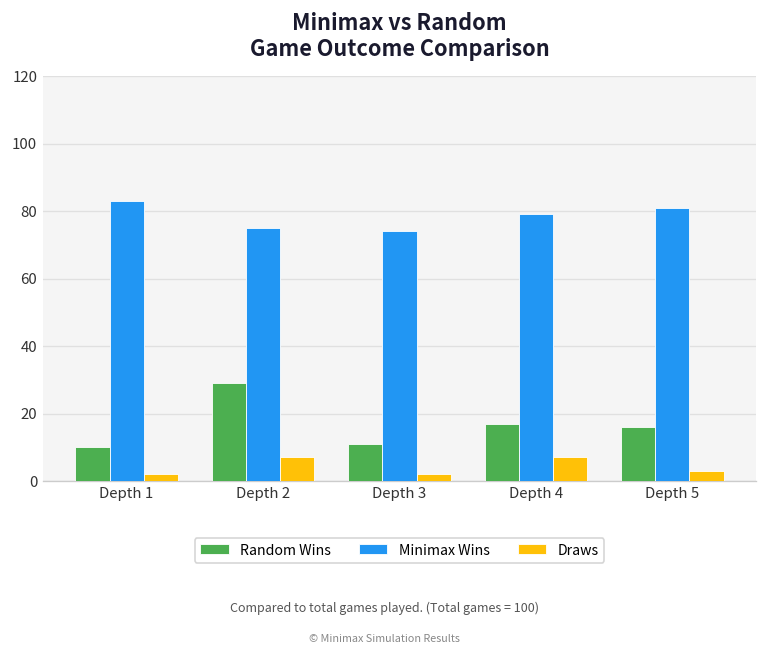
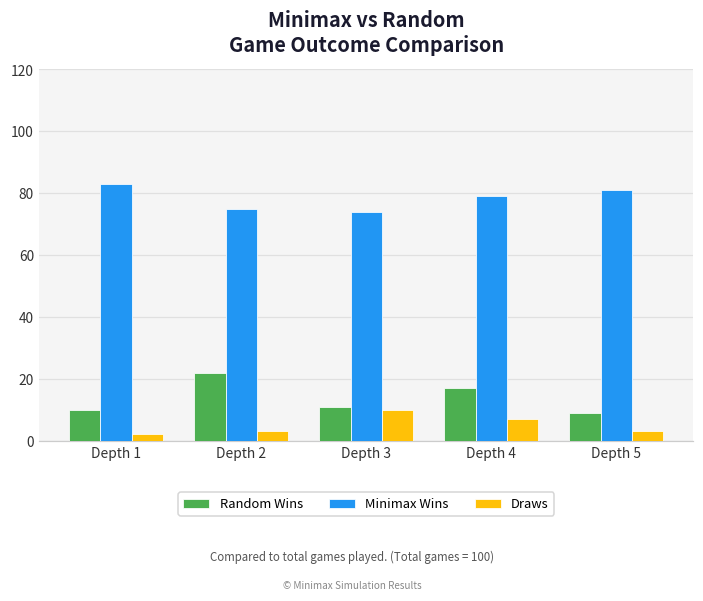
Random Wins, Depth 2: 29 -> 22
Draws, Depth 2: 7 -> 3
Draws, Depth 3: 2 -> 10
Random Wins, Depth 5: 16 -> 9
